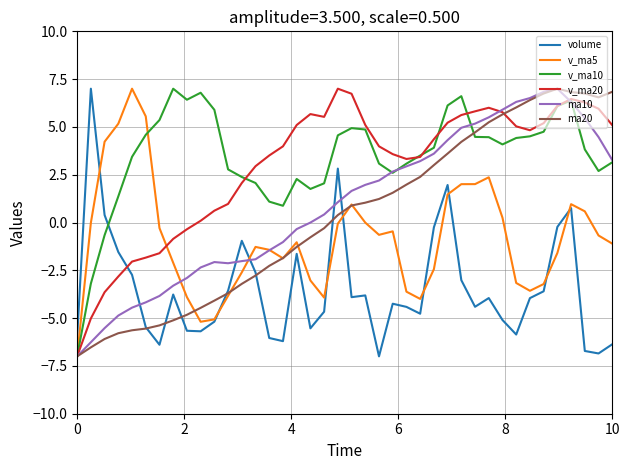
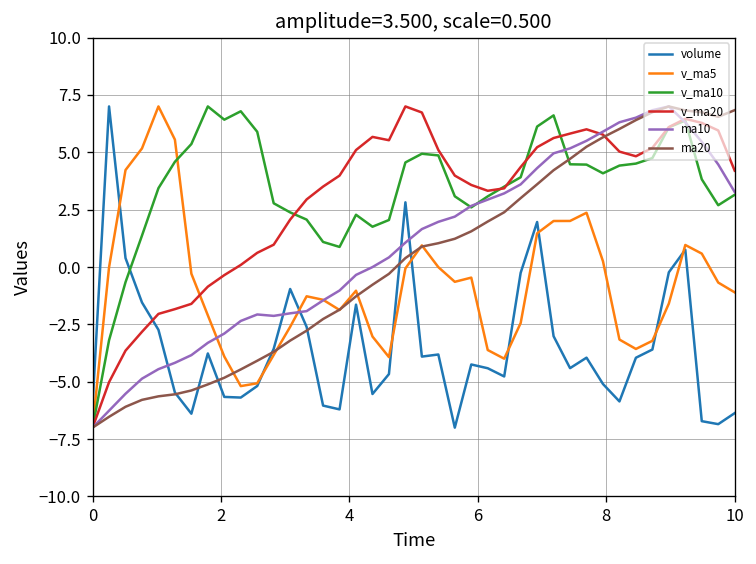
v_ma20, 10: 5.1 -> 4.2
